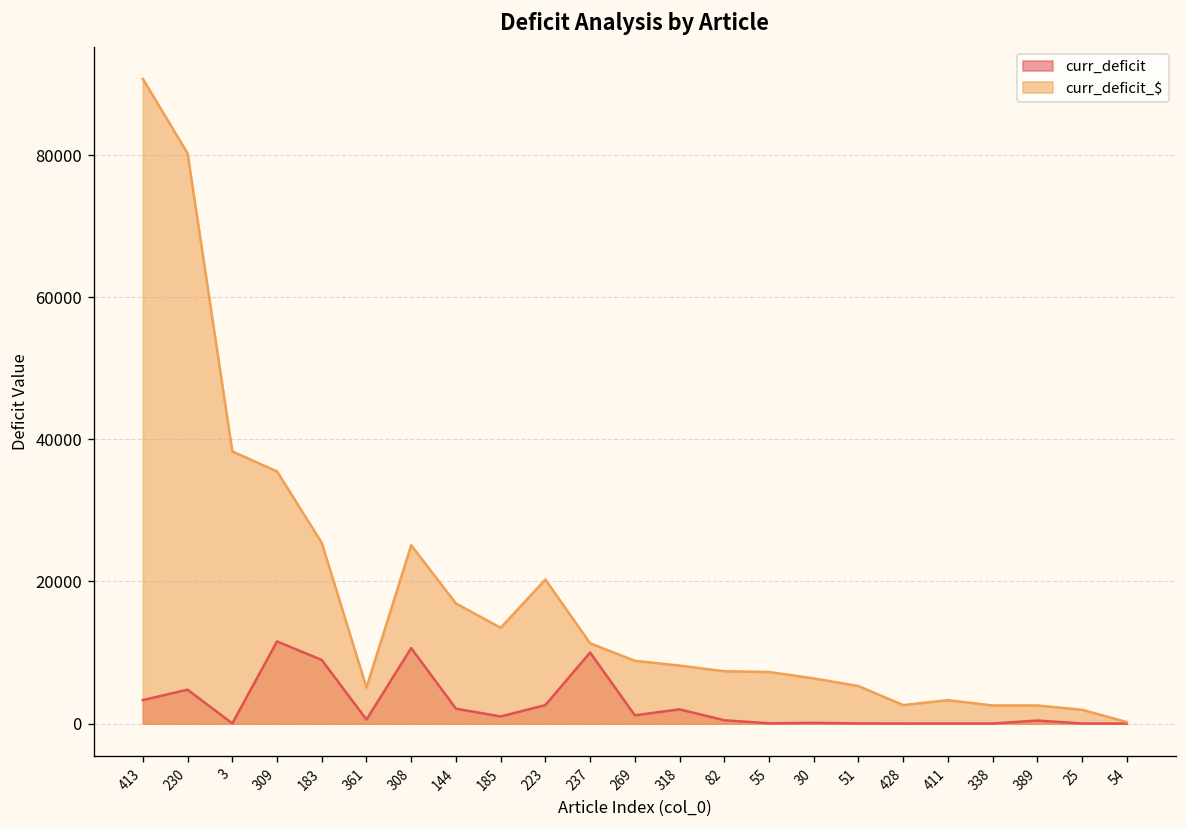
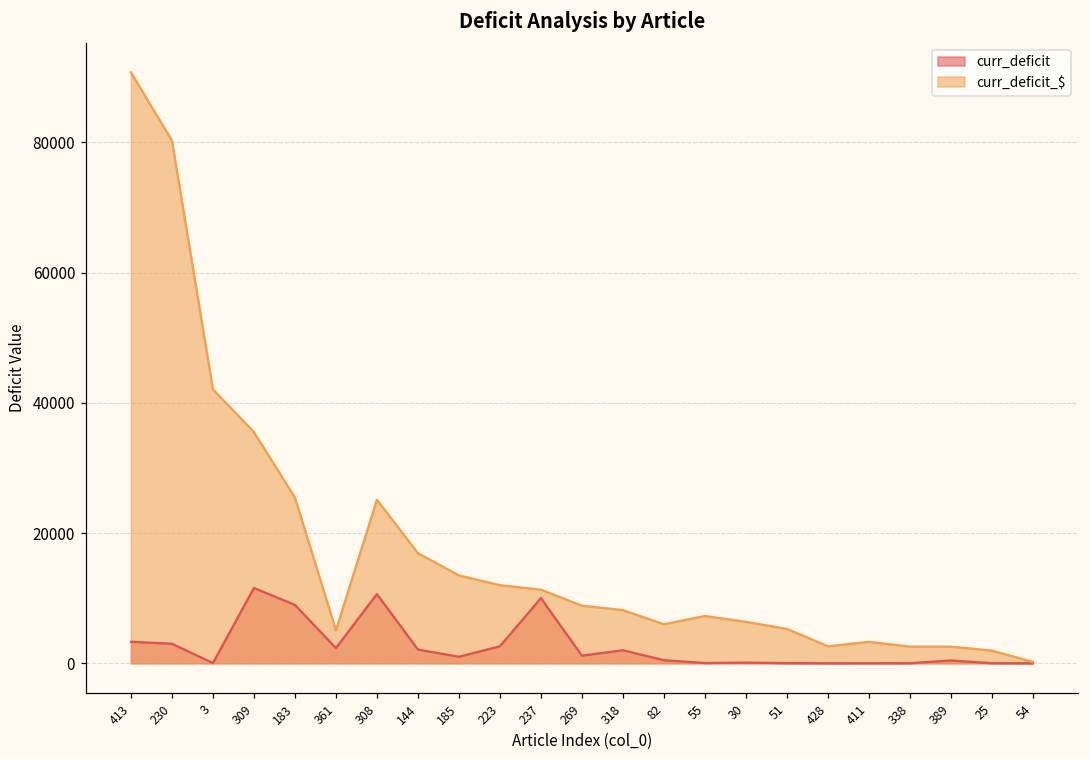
curr_deficit, 230: 5000 -> 3000
curr_deficit_$, 3: 38000 -> 42000
curr_deficit, 361: 1000 -> 2000
curr_deficit_$, 223: 20000 -> 12000
curr_deficit_$, 82: 7000 -> 6000
